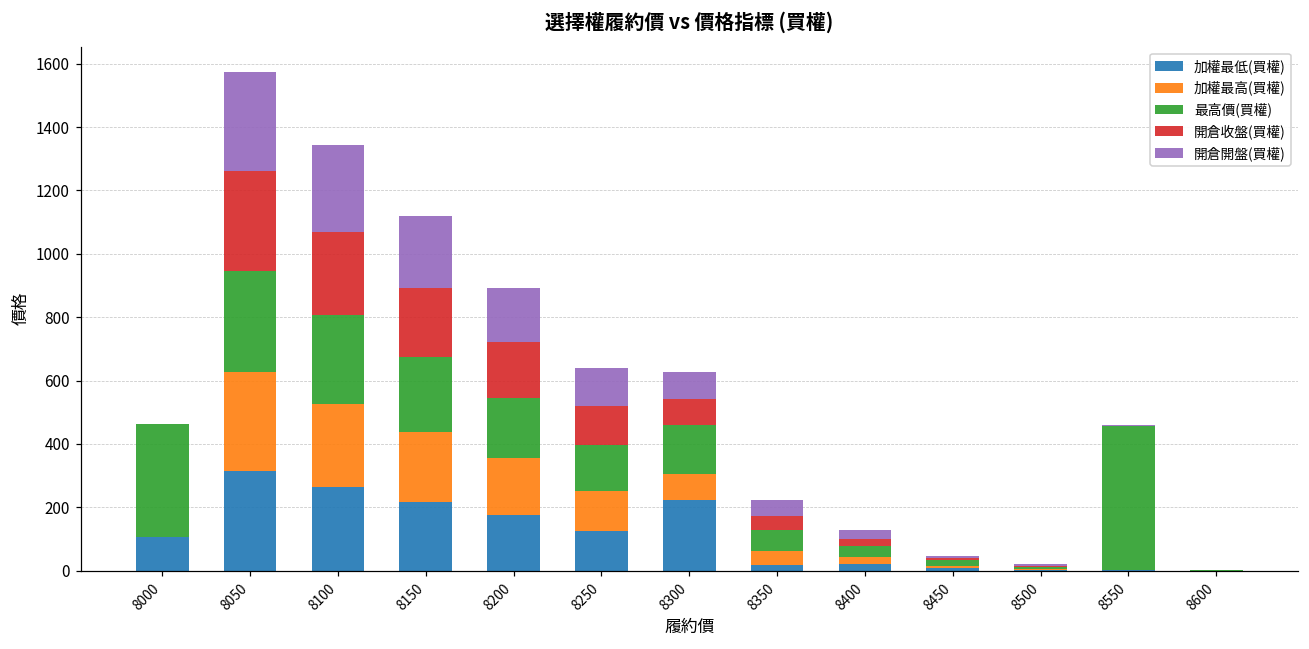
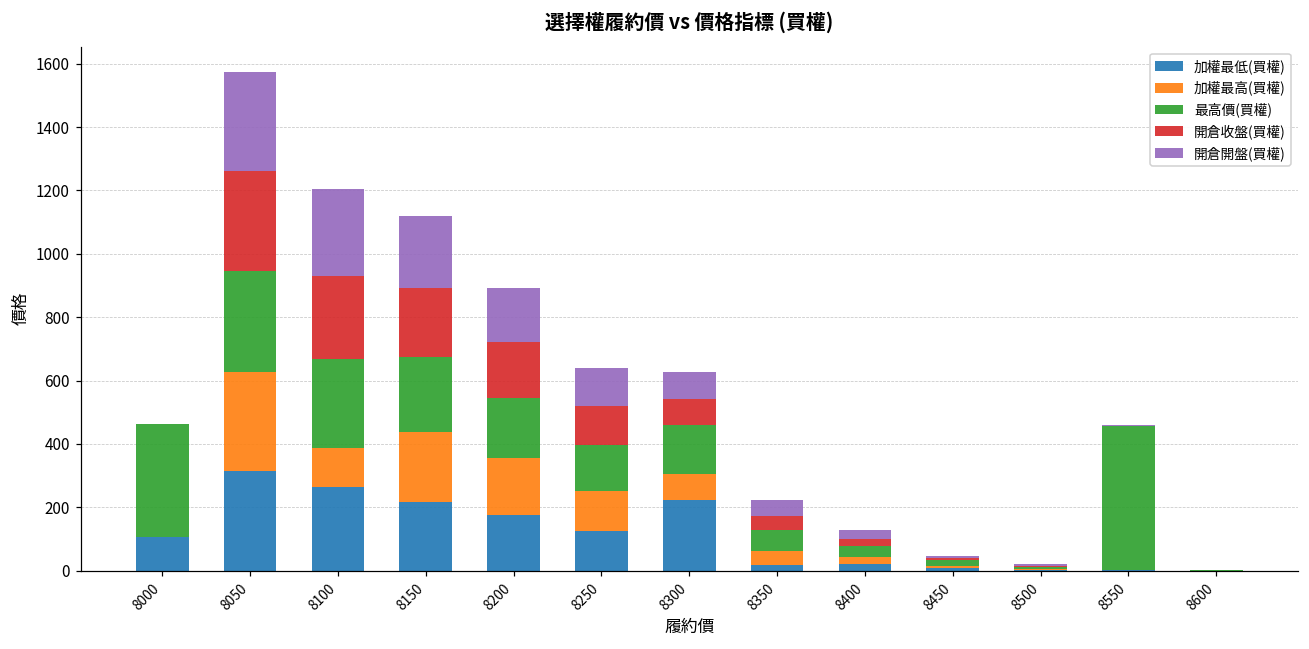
加權最高(買權), 8100: 260 -> 120
